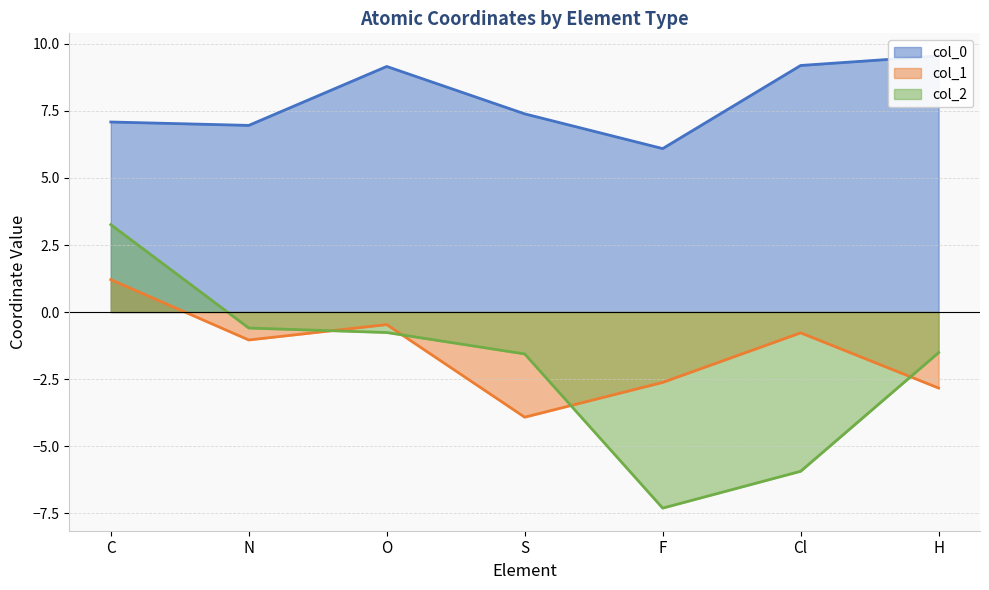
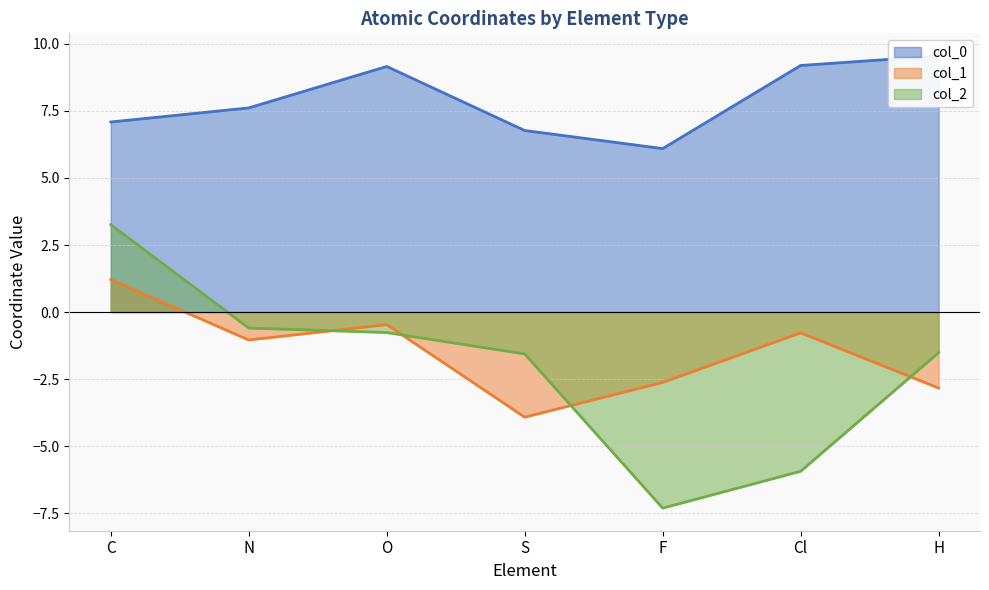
col_0, N: 7.0 -> 7.6
col_0, S: 7.4 -> 6.8
